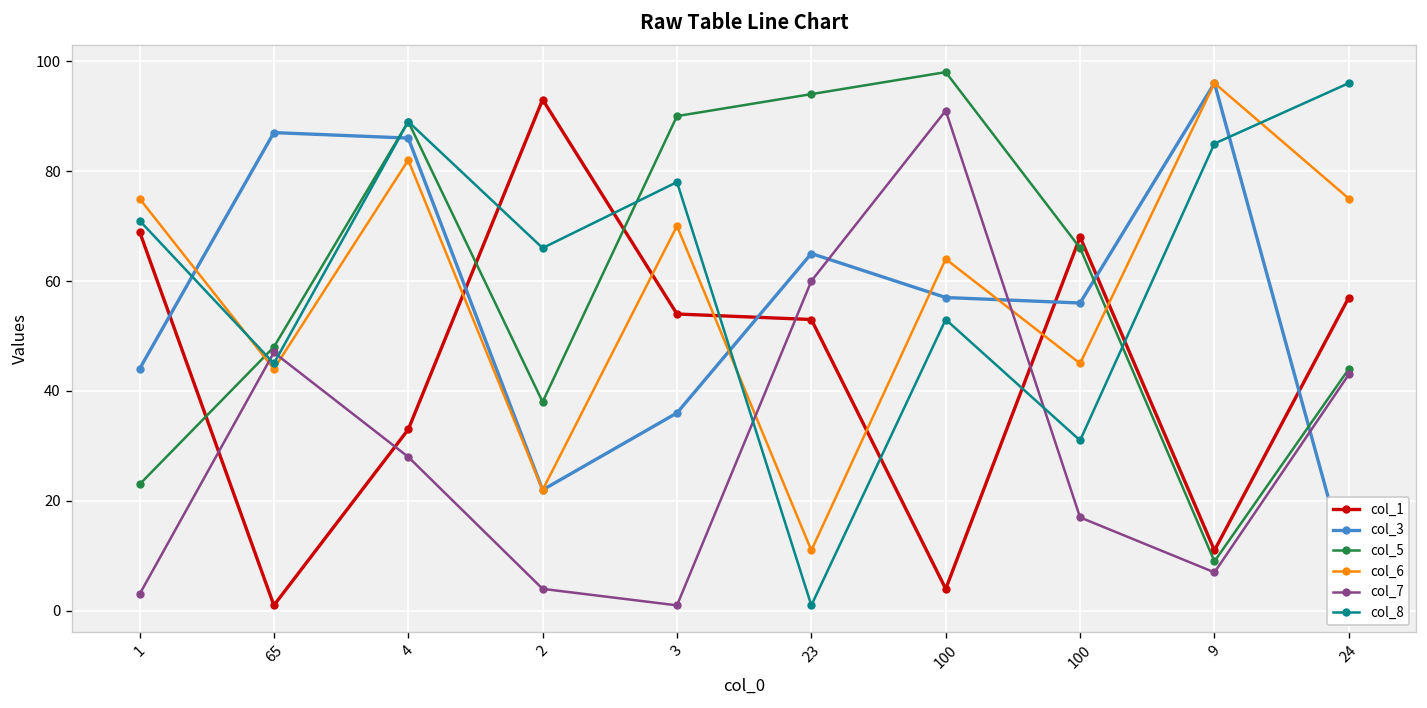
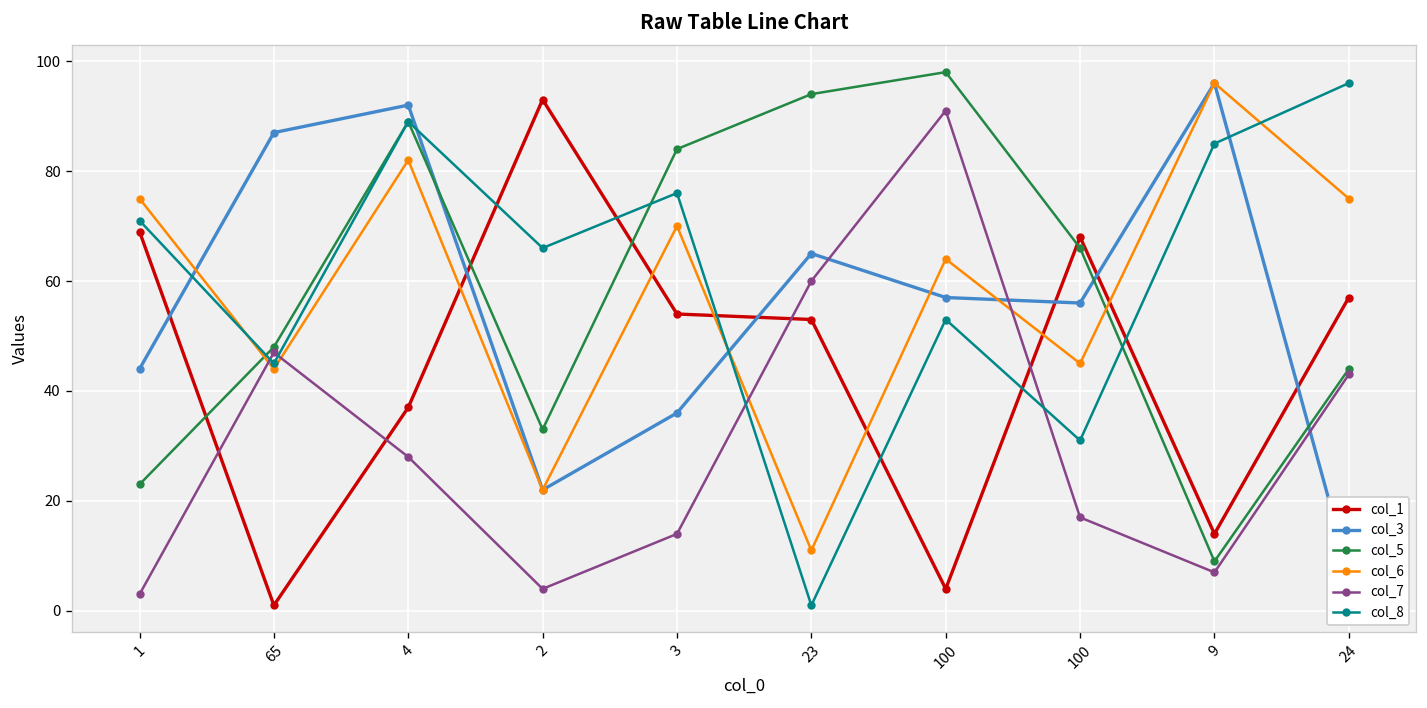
col_1, 4: 33 -> 37
col_3, 4: 86 -> 92
col_5, 2: 38 -> 33
col_5, 3: 90 -> 84
col_7, 3: 1 -> 14
col_8, 3: 78 -> 76
col_1, 9: 11 -> 14
